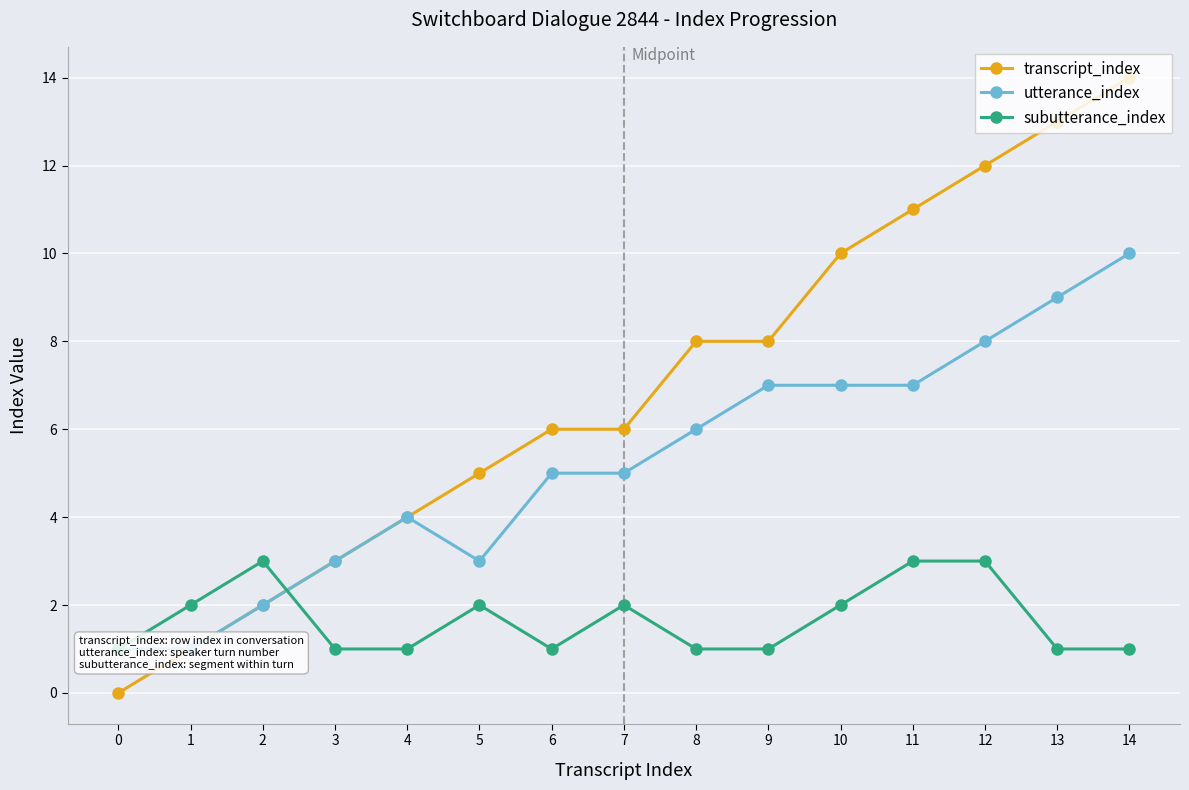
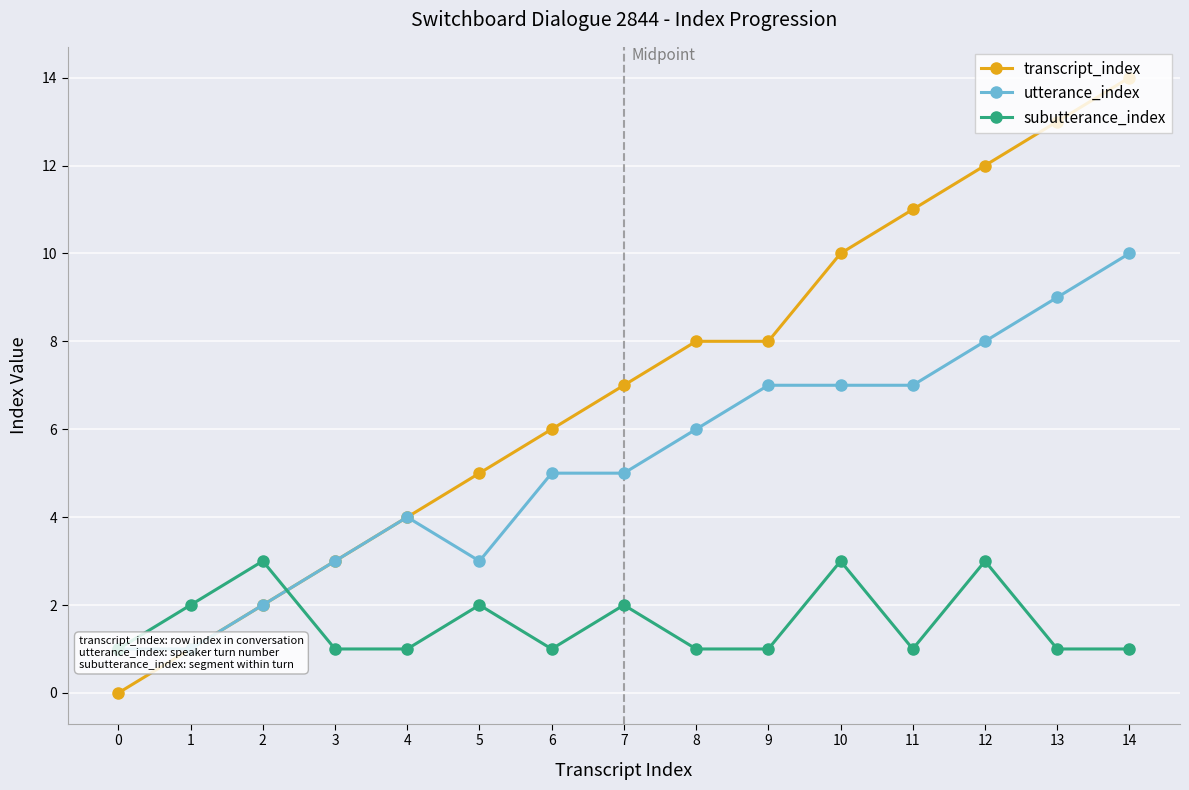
transcript_index, 7: 6 -> 7
subutterance_index, 10: 2 -> 3
subutterance_index, 11: 3 -> 1
